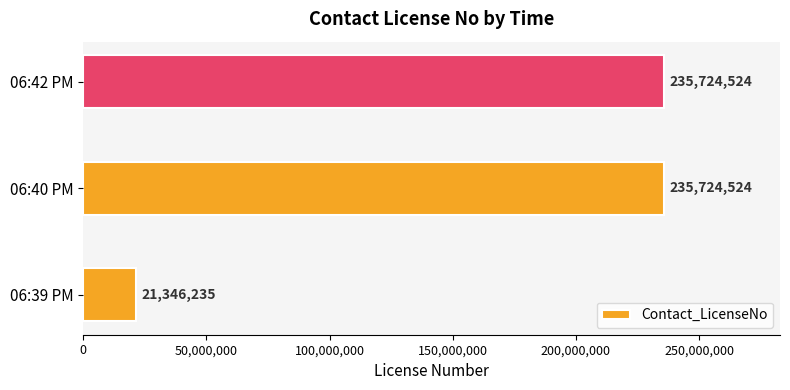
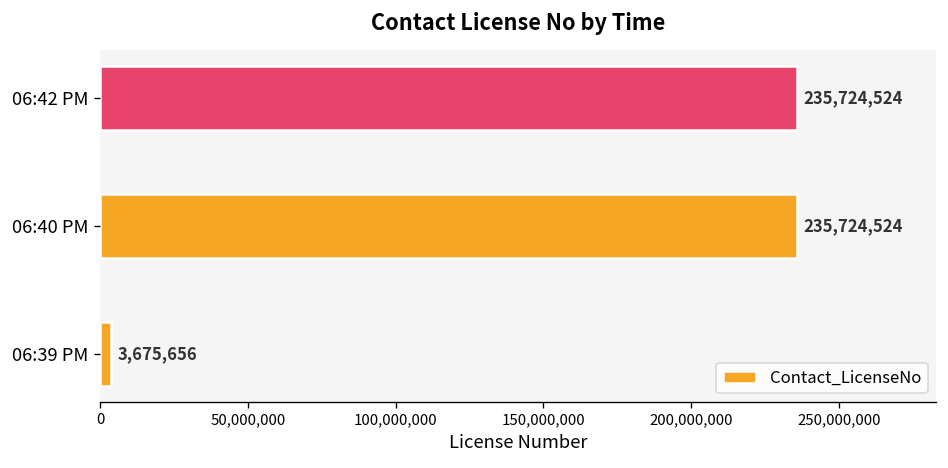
06:39 PM: 21,346,235 -> 3,675,656
